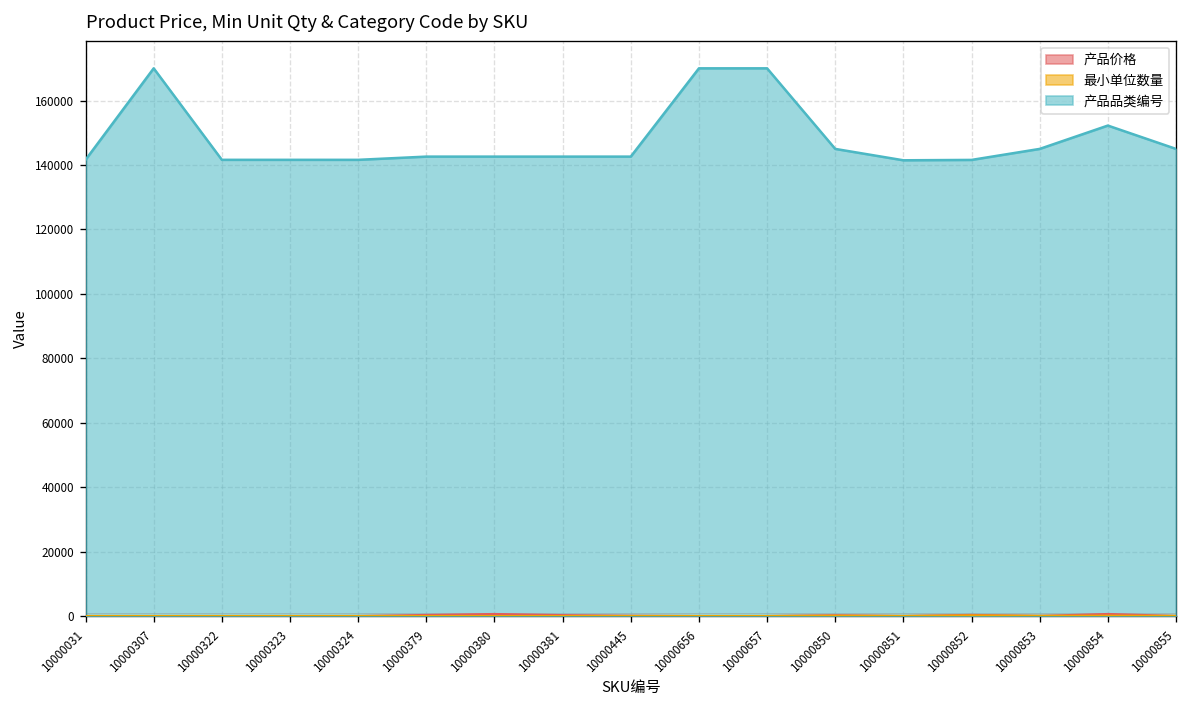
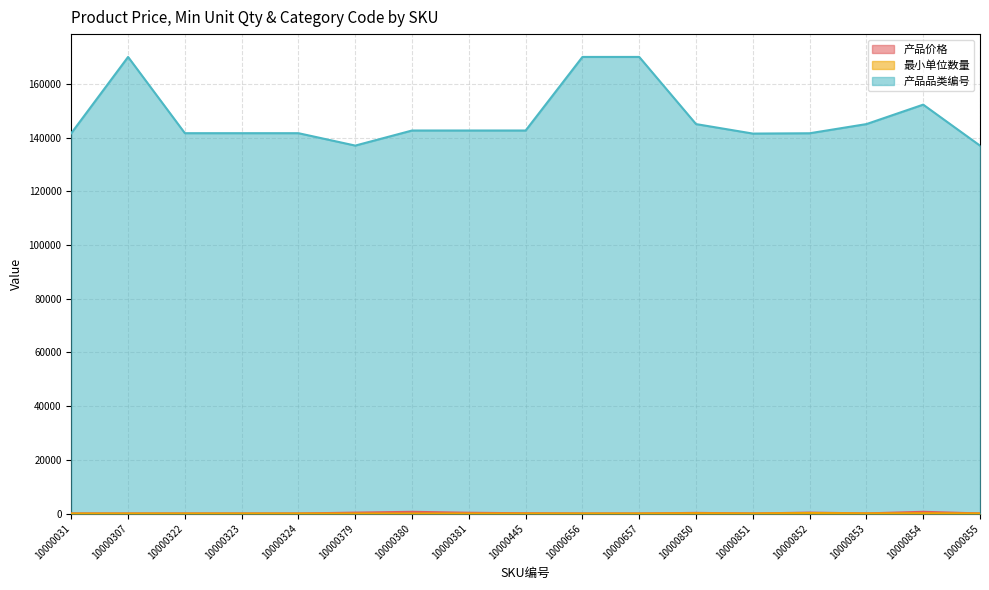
产品品类编号, 10000379: 143000 -> 137000
产品品类编号, 10000855: 145000 -> 137000
